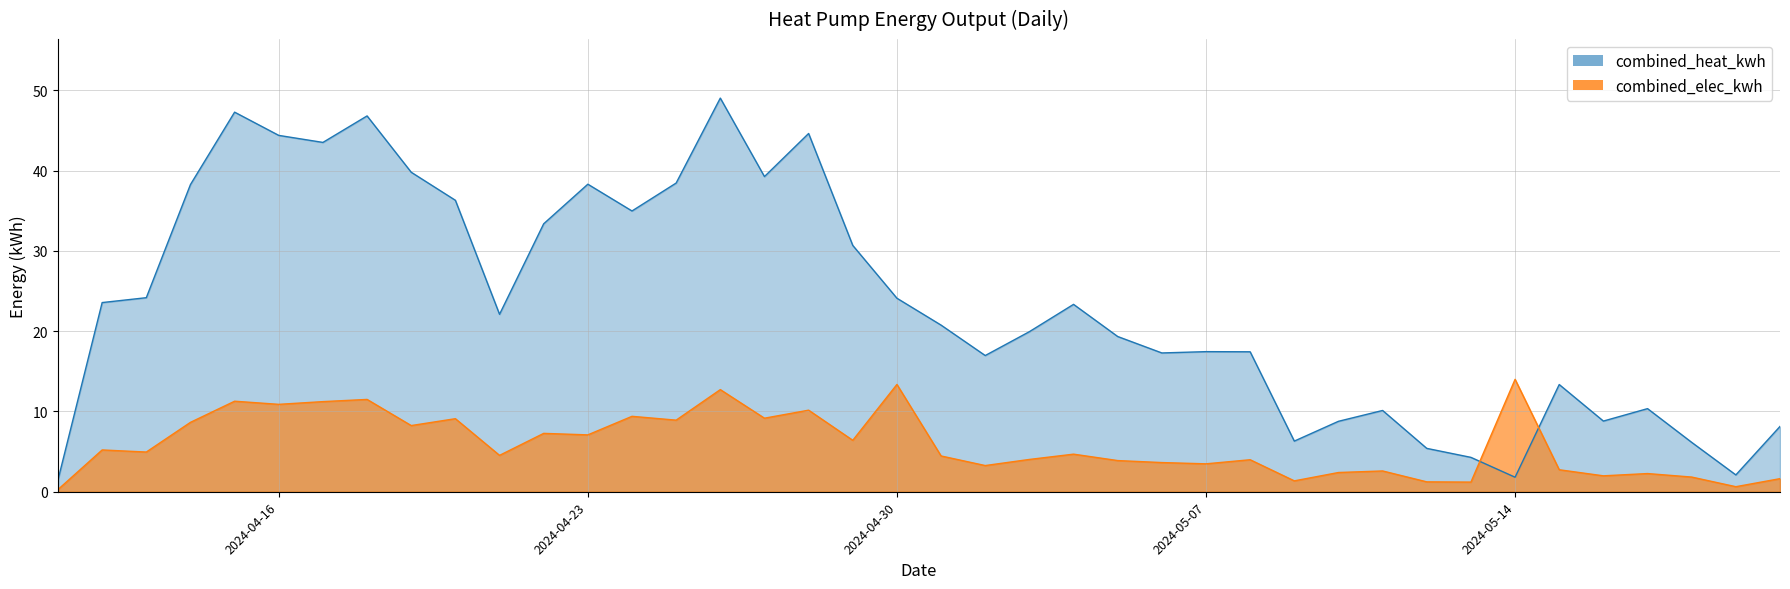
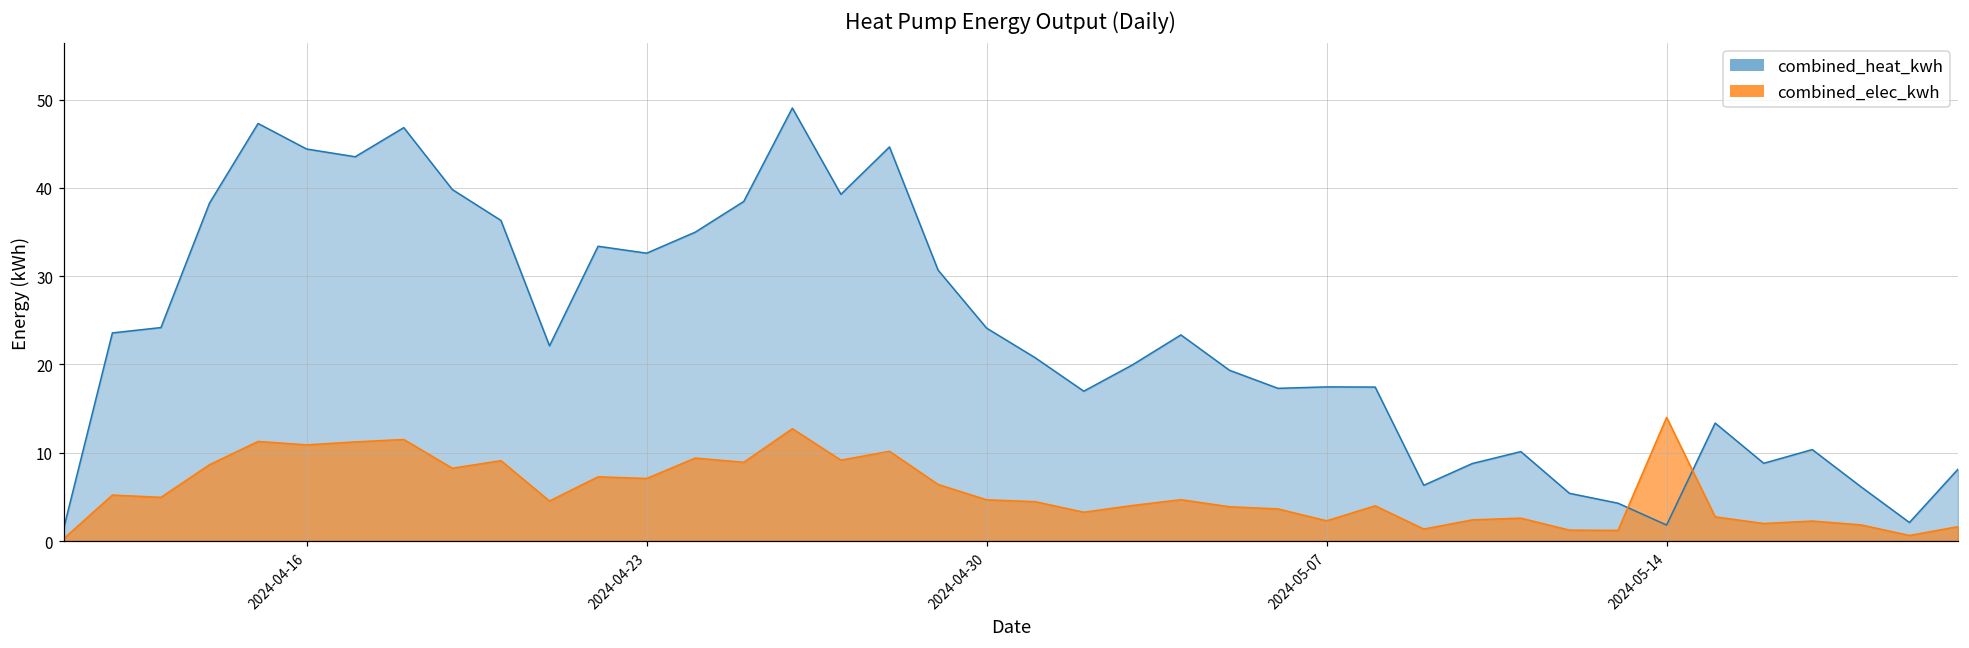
combined_heat_kwh, 2024-04-23: 38 -> 33
combined_elec_kwh, 2024-04-30: 13 -> 5
combined_elec_kwh, 2024-05-07: 3 -> 2
